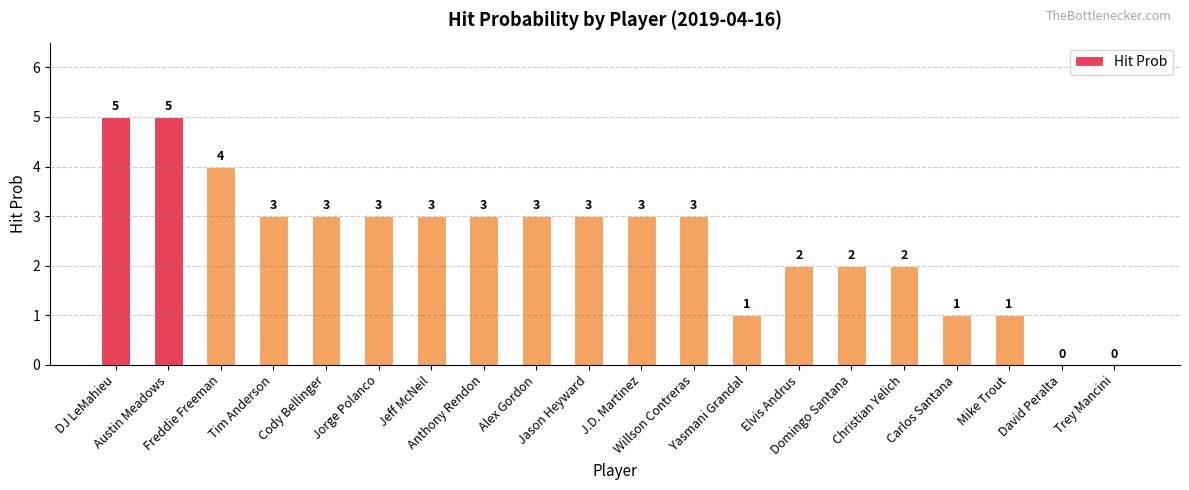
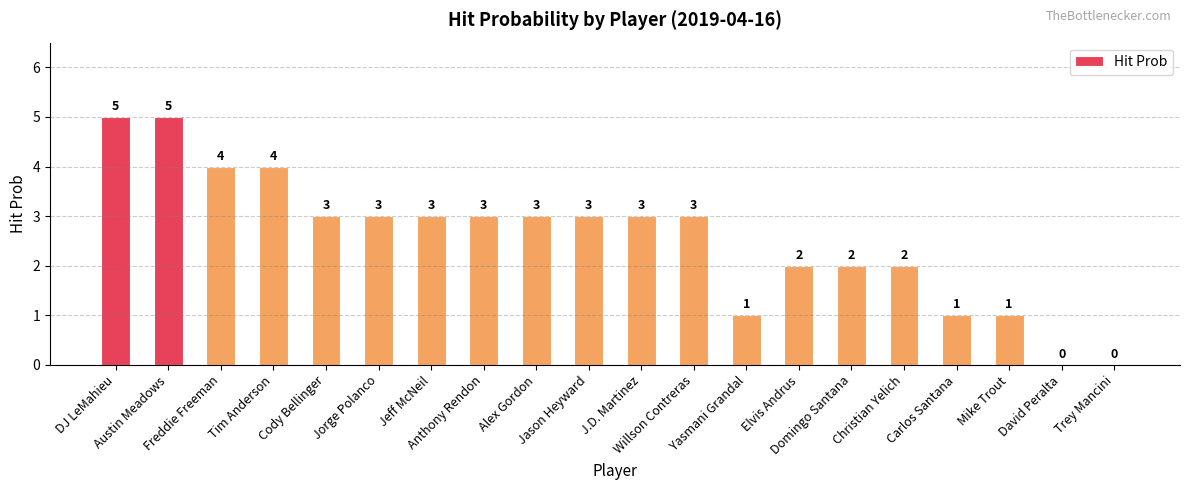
Tim Anderson: 3 -> 4
